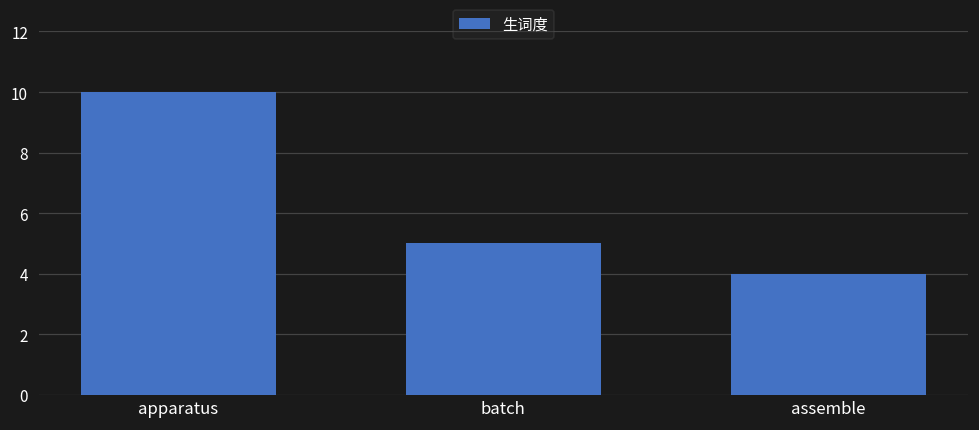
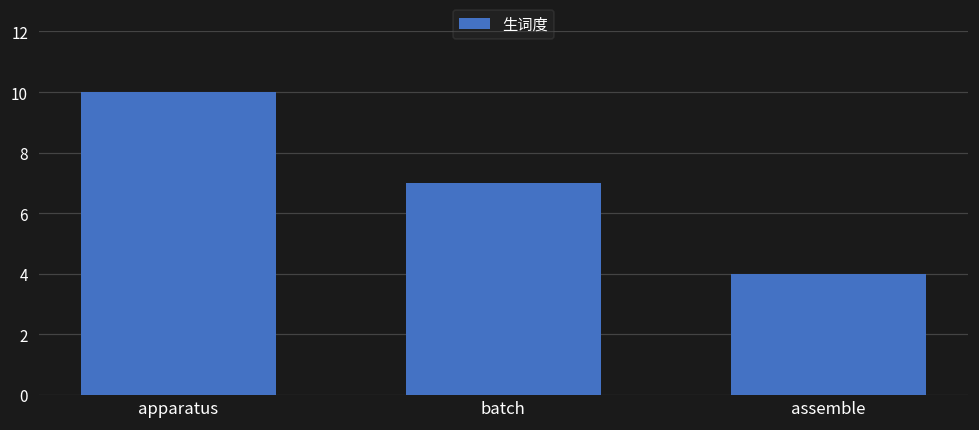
batch: 5 -> 7
